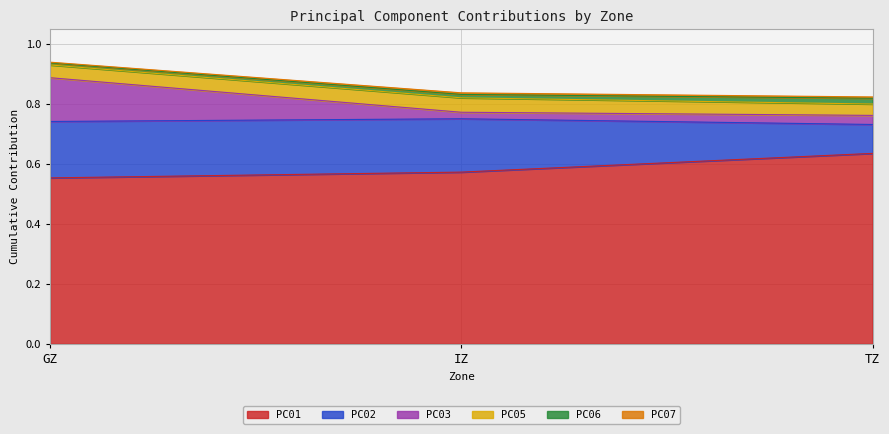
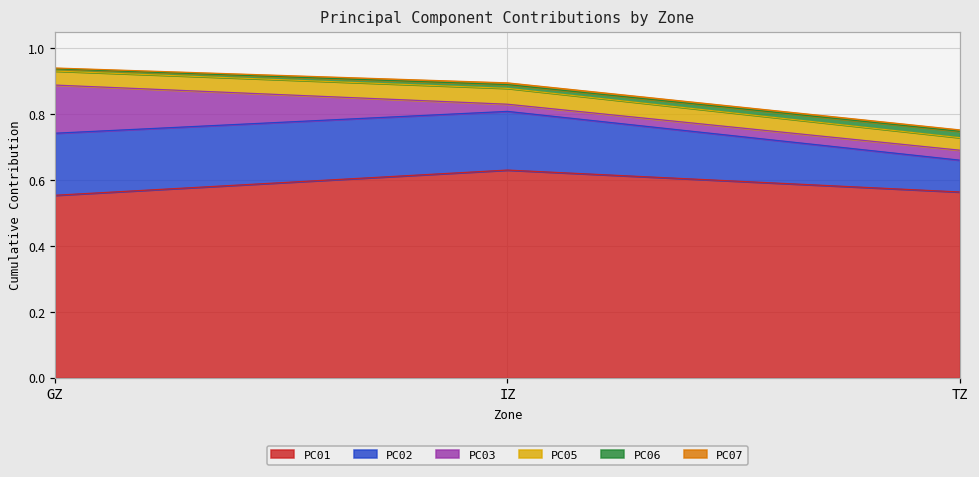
PC01, IZ: 0.57 -> 0.63
PC01, TZ: 0.64 -> 0.56
